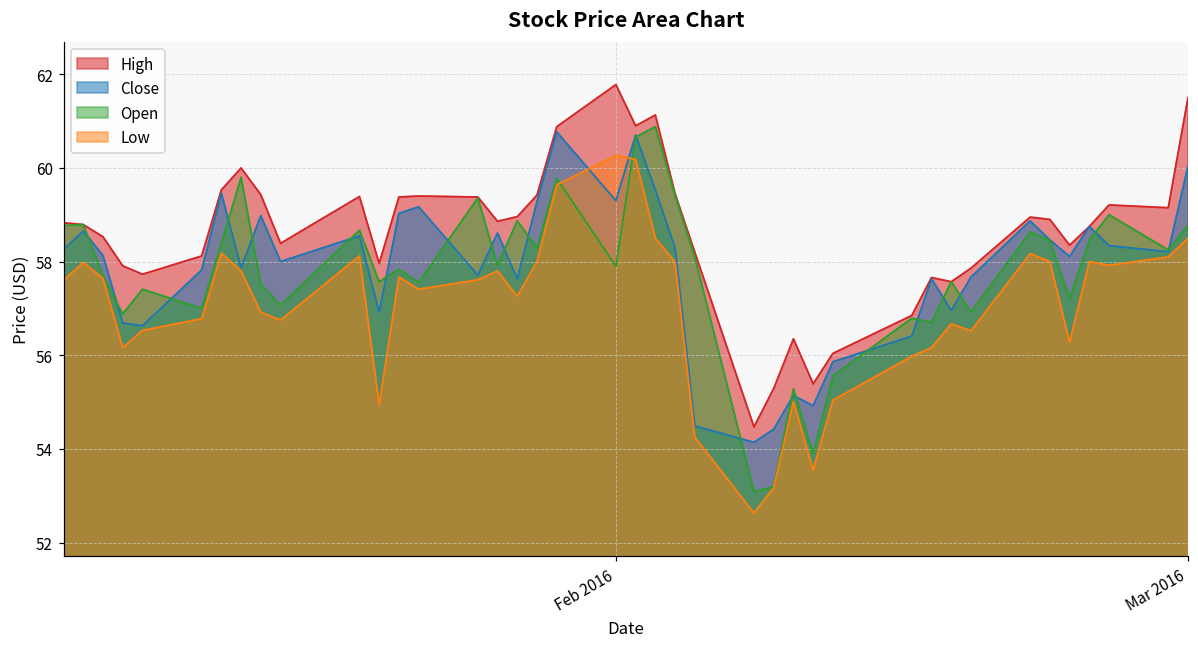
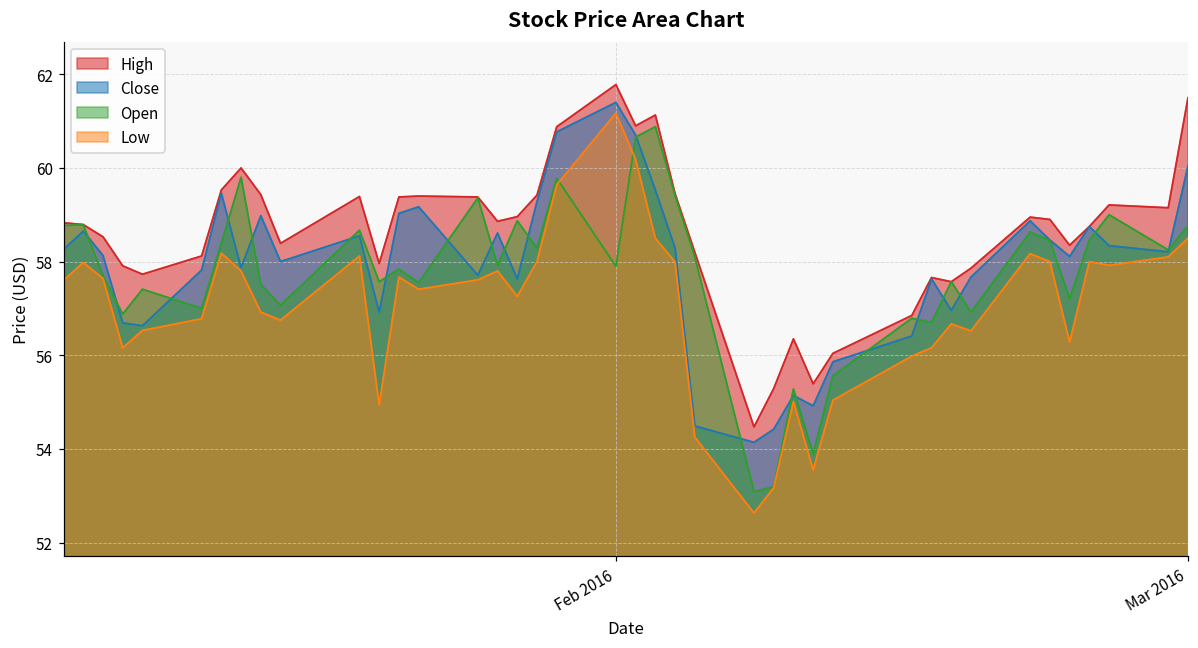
Close, Feb 2016: 59.3 -> 61.4
Low, Feb 2016: 60.3 -> 61.2
